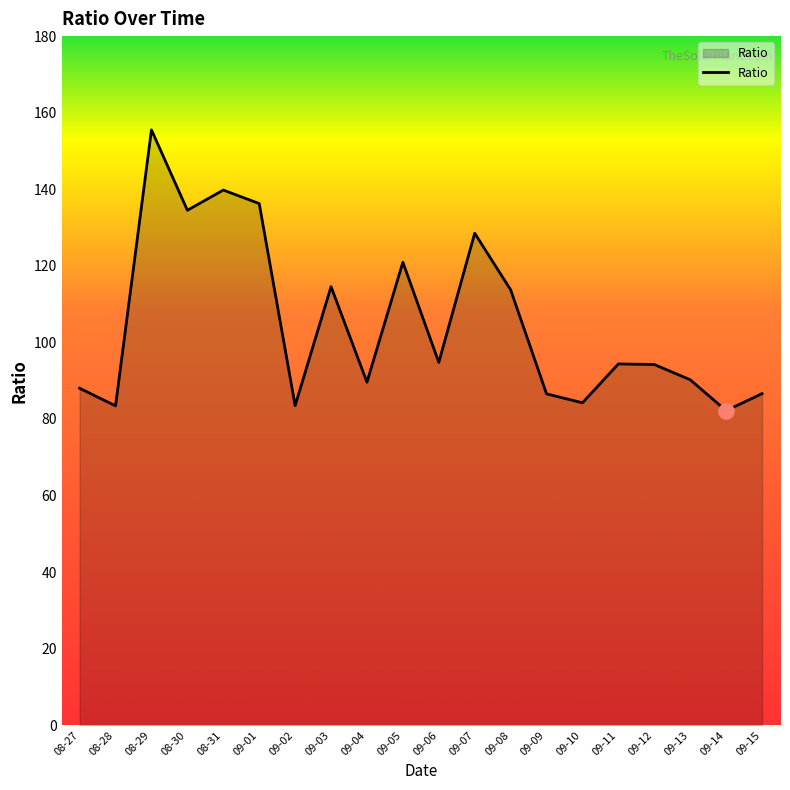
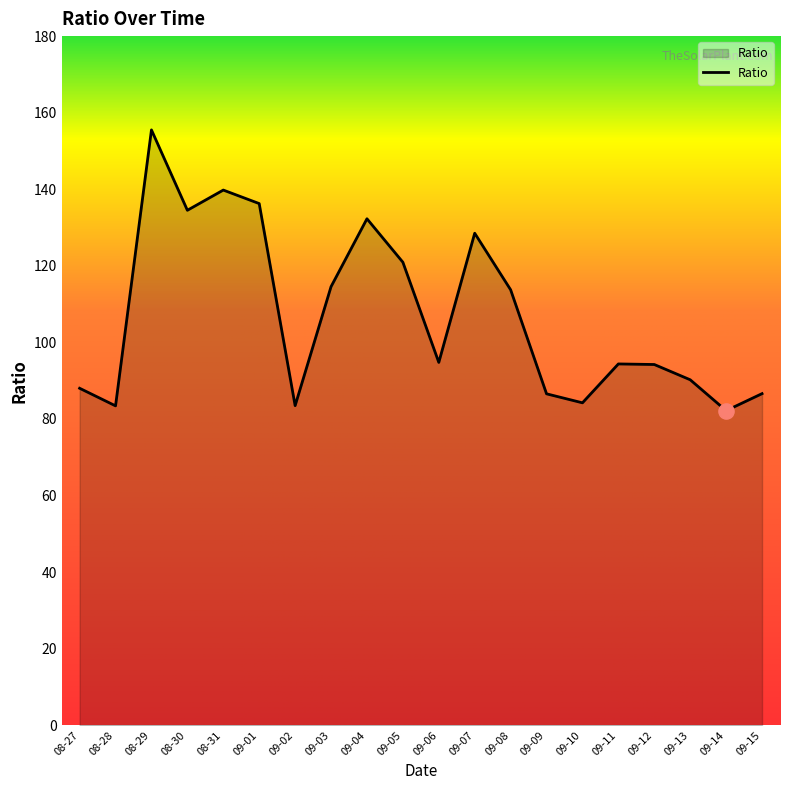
Ratio, 09-04: 90 -> 132
